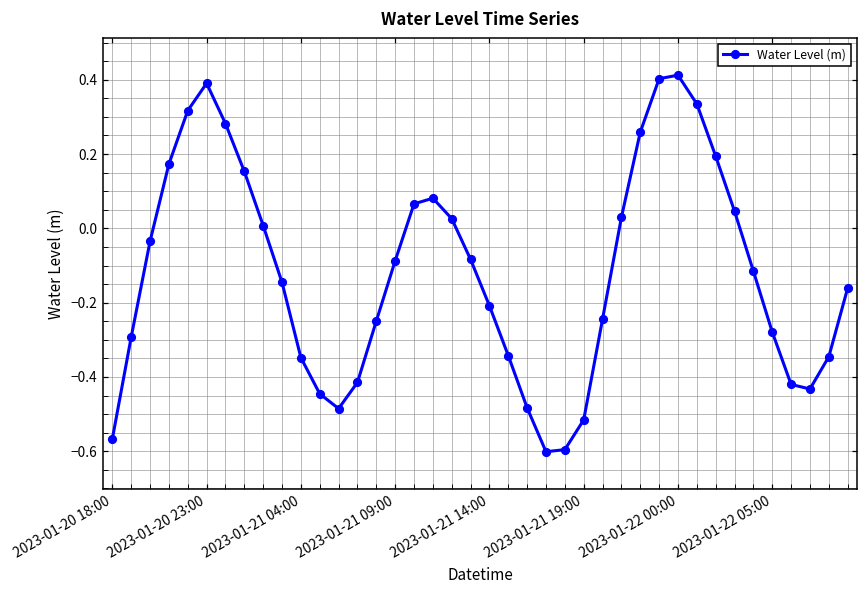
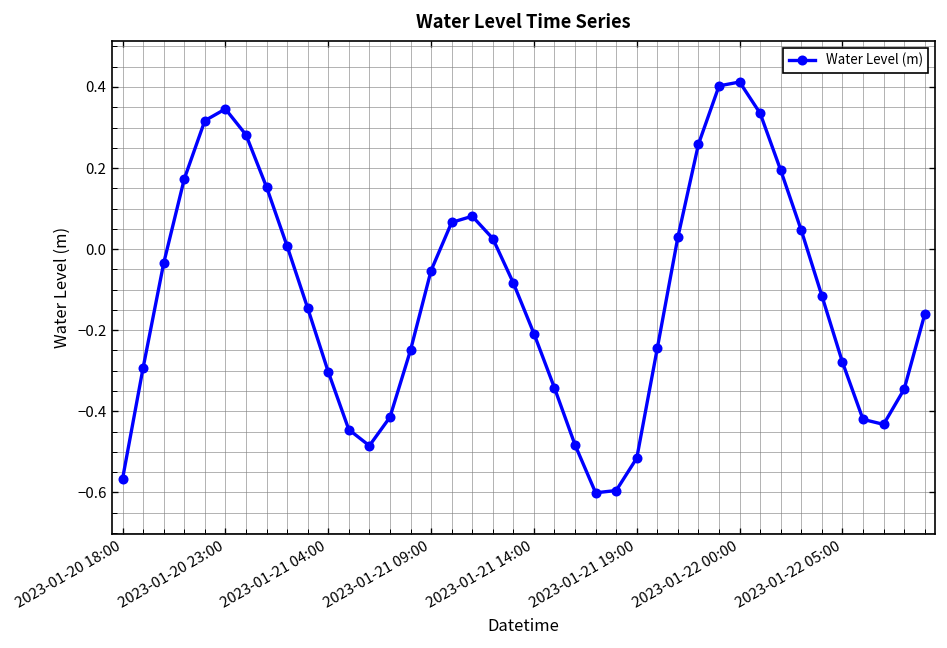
2023-01-20 23:00: 0.39 -> 0.35
2023-01-21 04:00: -0.35 -> -0.30
2023-01-21 09:00: -0.09 -> -0.05
